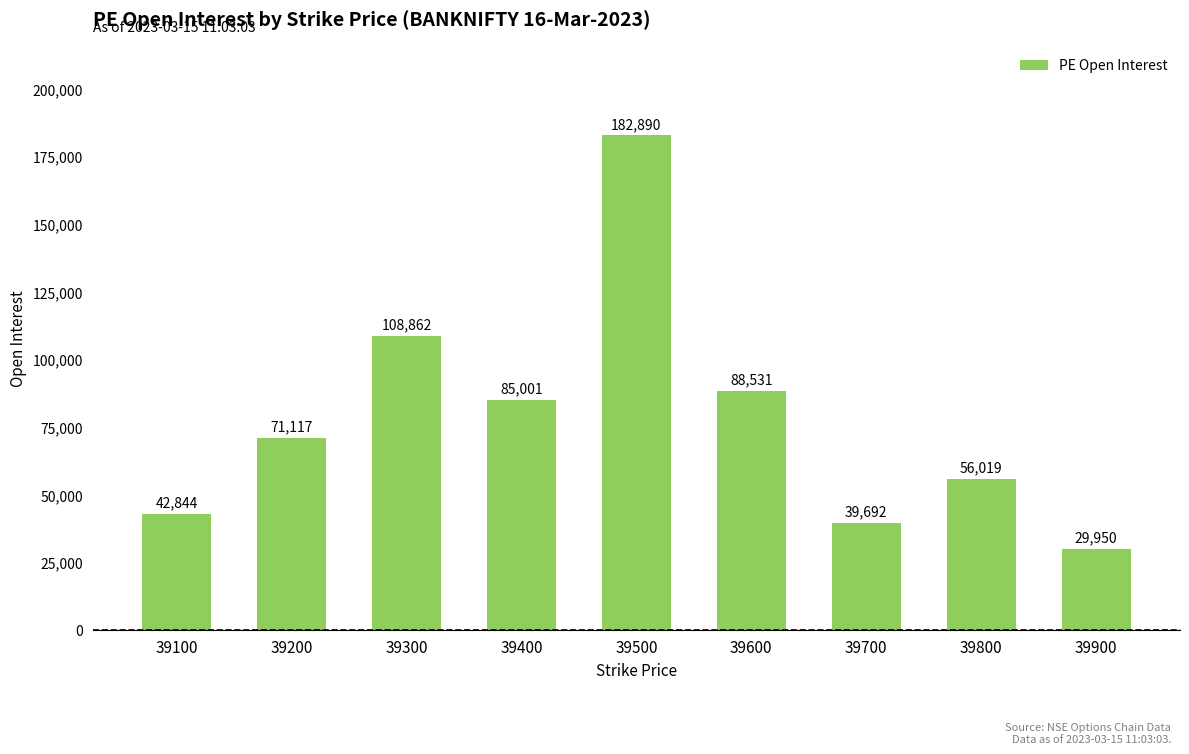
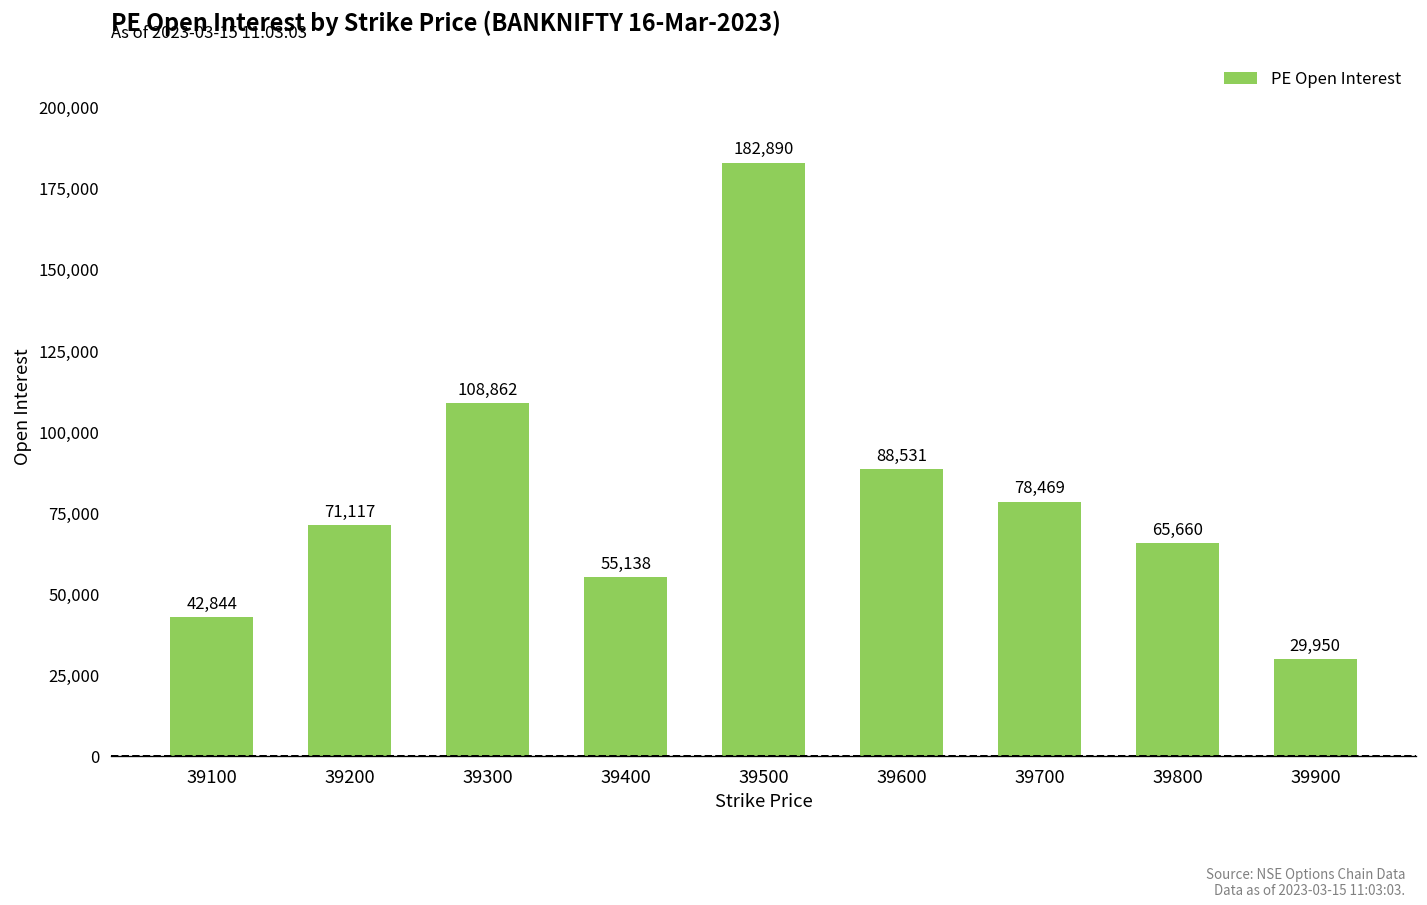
39400: 85,001 -> 55,138
39700: 39,692 -> 78,469
39800: 56,019 -> 65,660
